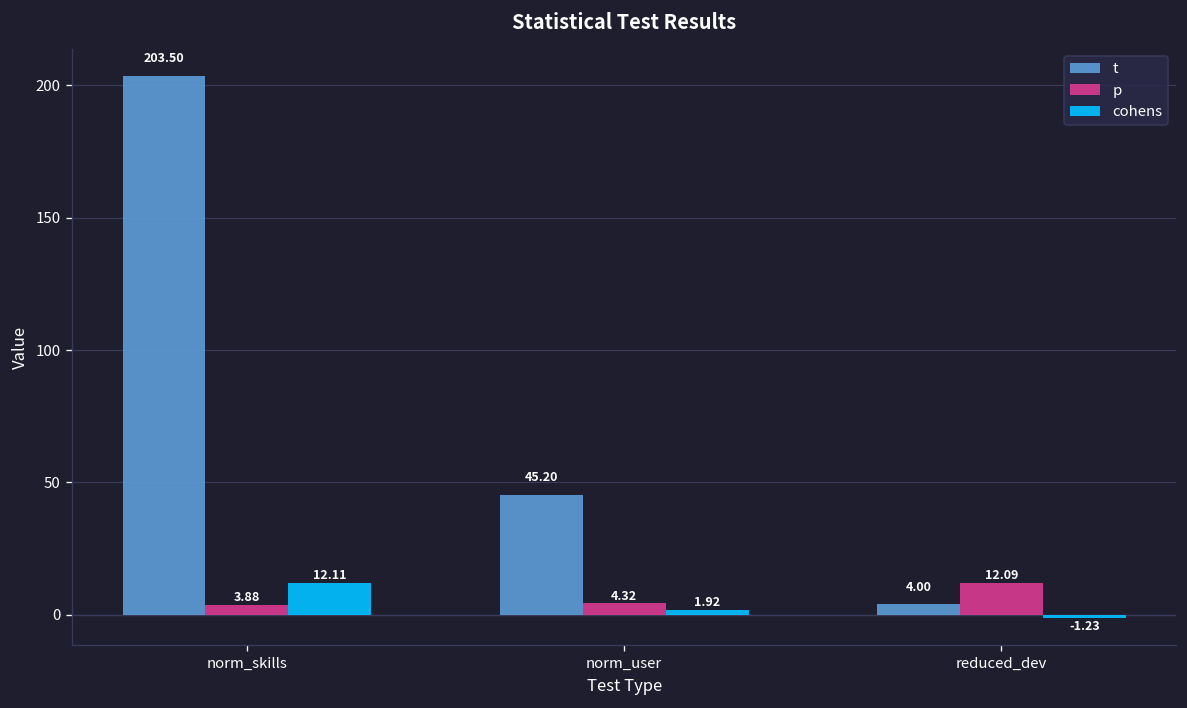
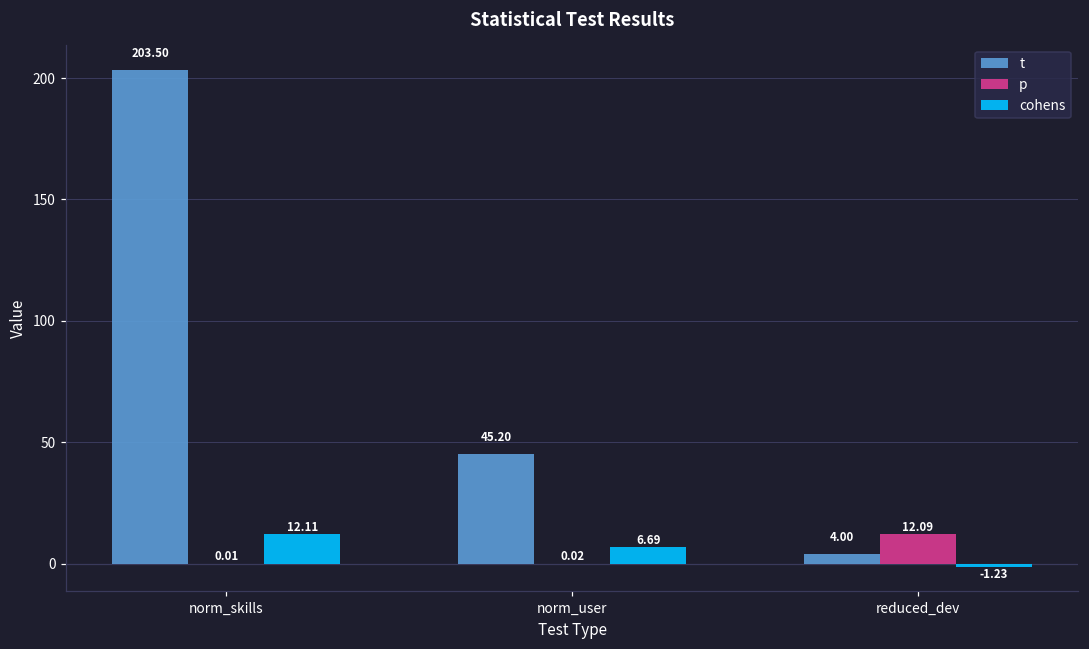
p, norm_skills: 3.88 -> 0.01
p, norm_user: 4.32 -> 0.02
cohens, norm_user: 1.92 -> 6.69
